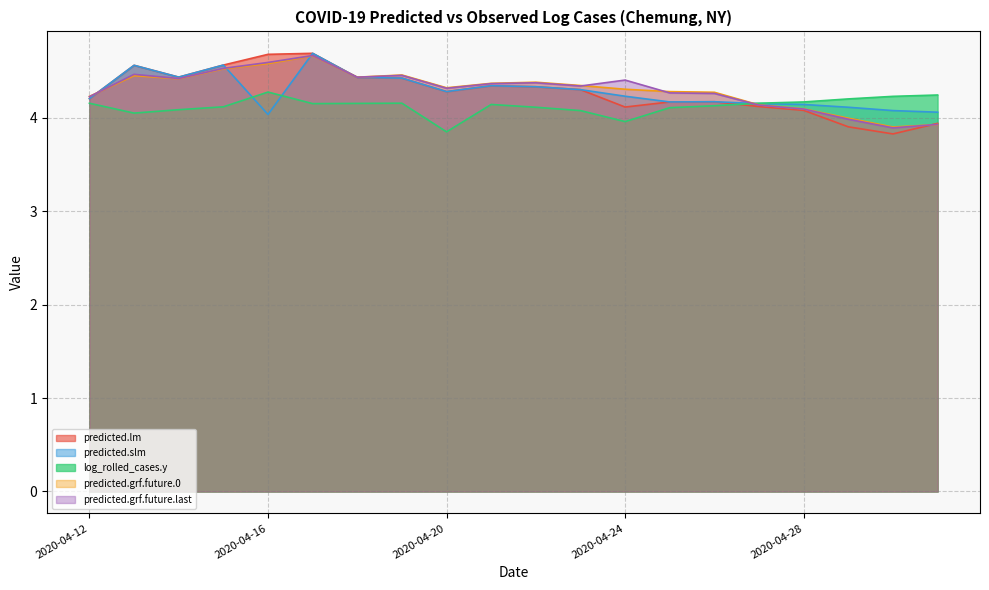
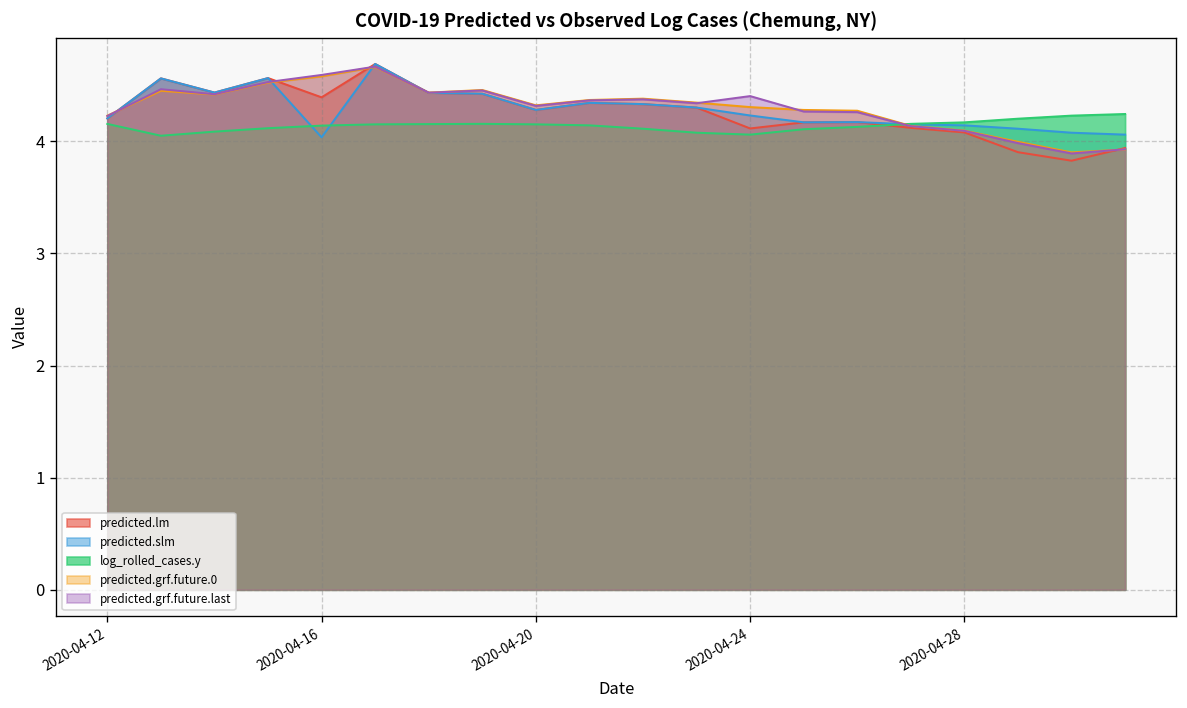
predicted.lm, 2020-04-16: 4.7 -> 4.4
log_rolled_cases.y, 2020-04-16: 4.3 -> 4.1
log_rolled_cases.y, 2020-04-20: 3.9 -> 4.2
log_rolled_cases.y, 2020-04-24: 4.0 -> 4.1
